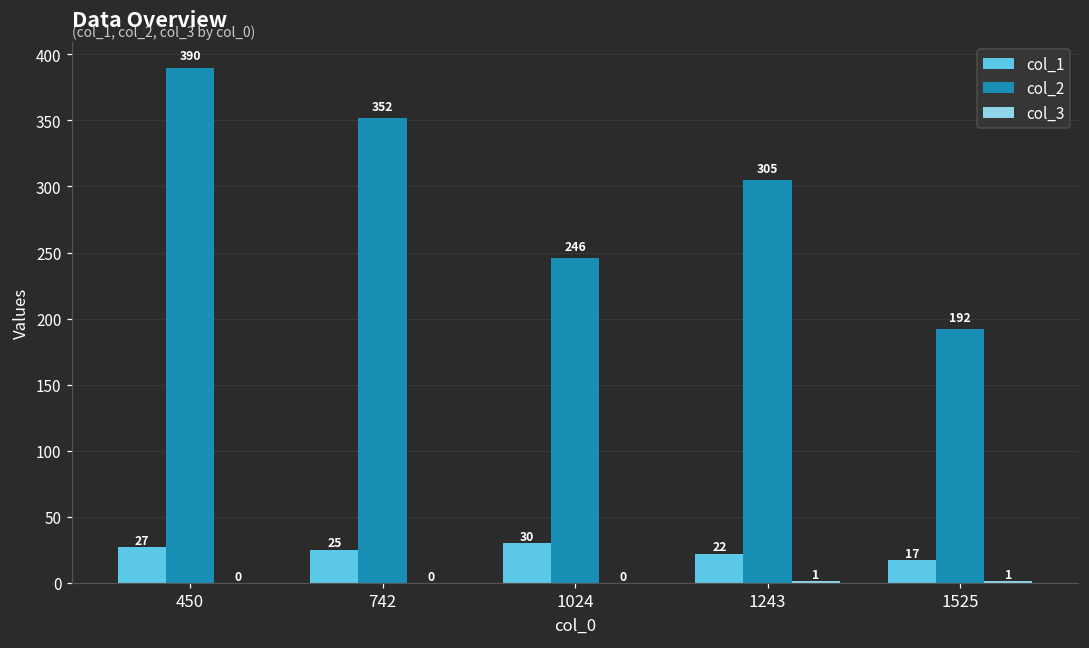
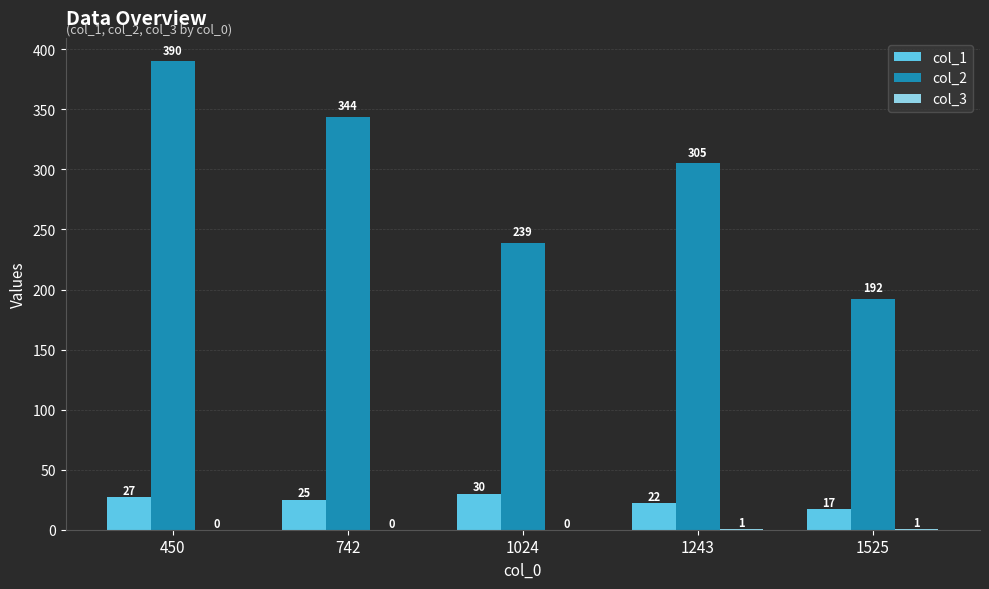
col_2, 742: 352 -> 344
col_2, 1024: 246 -> 239
